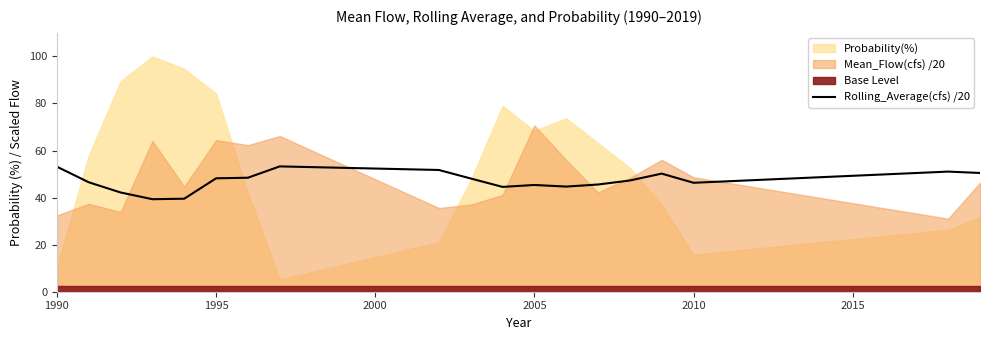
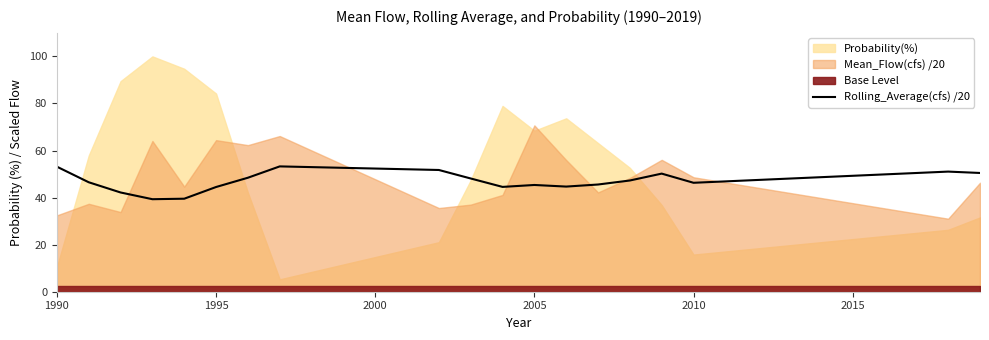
Rolling_Average(cfs) /20, 1995: 48 -> 44
